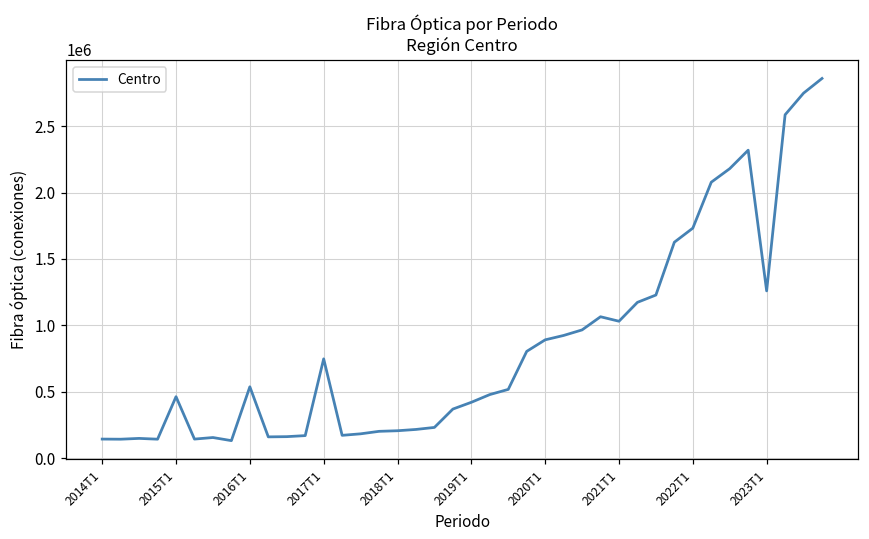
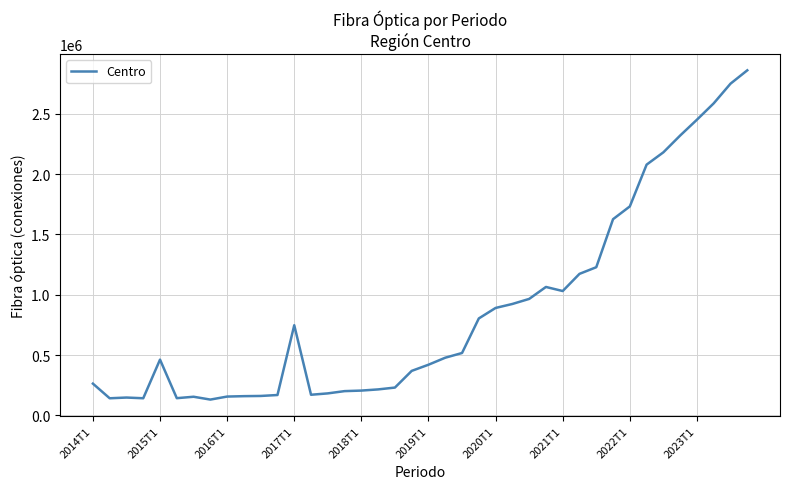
2014T1: 140000 -> 260000
2016T1: 540000 -> 160000
2023T1: 1260000 -> 2450000
